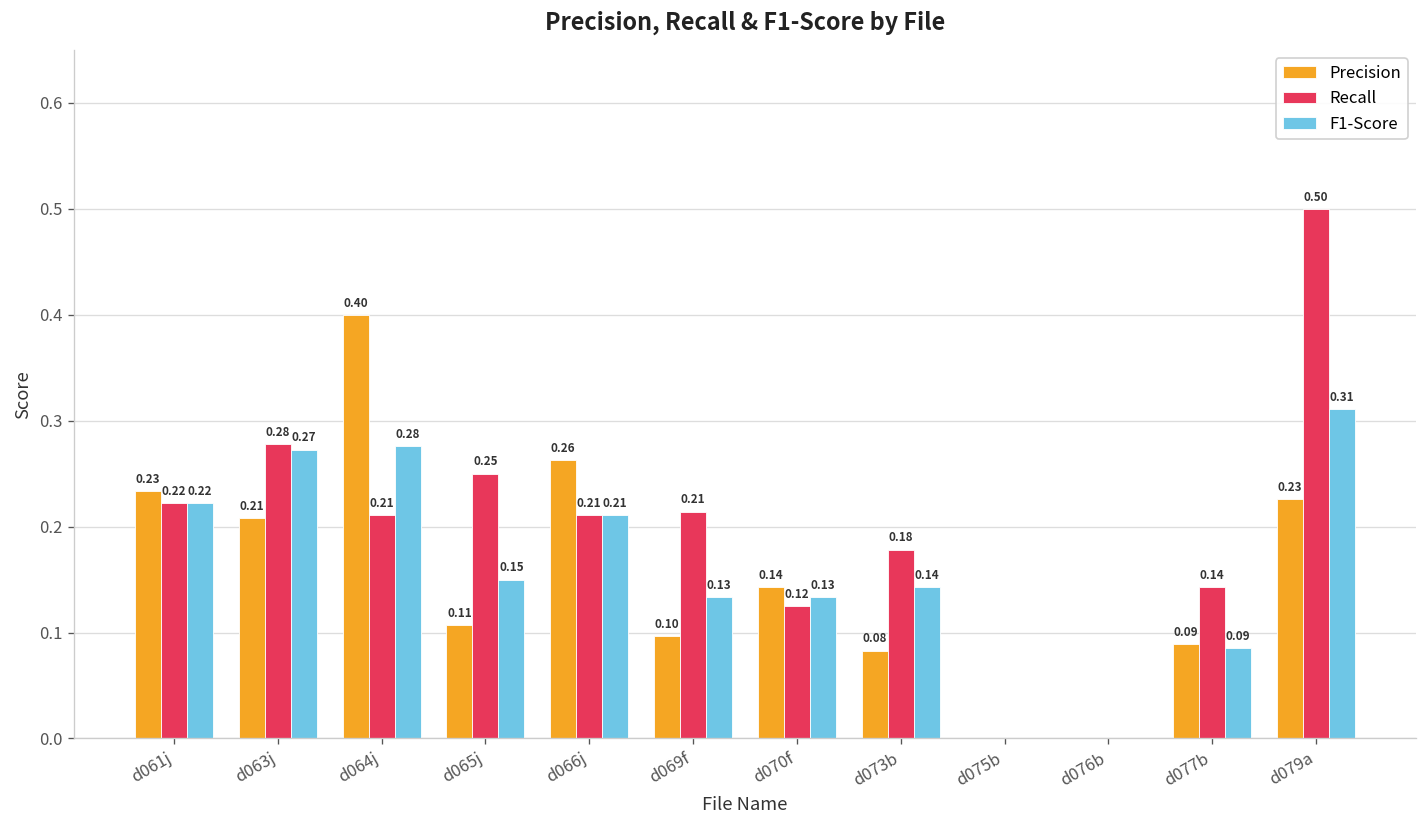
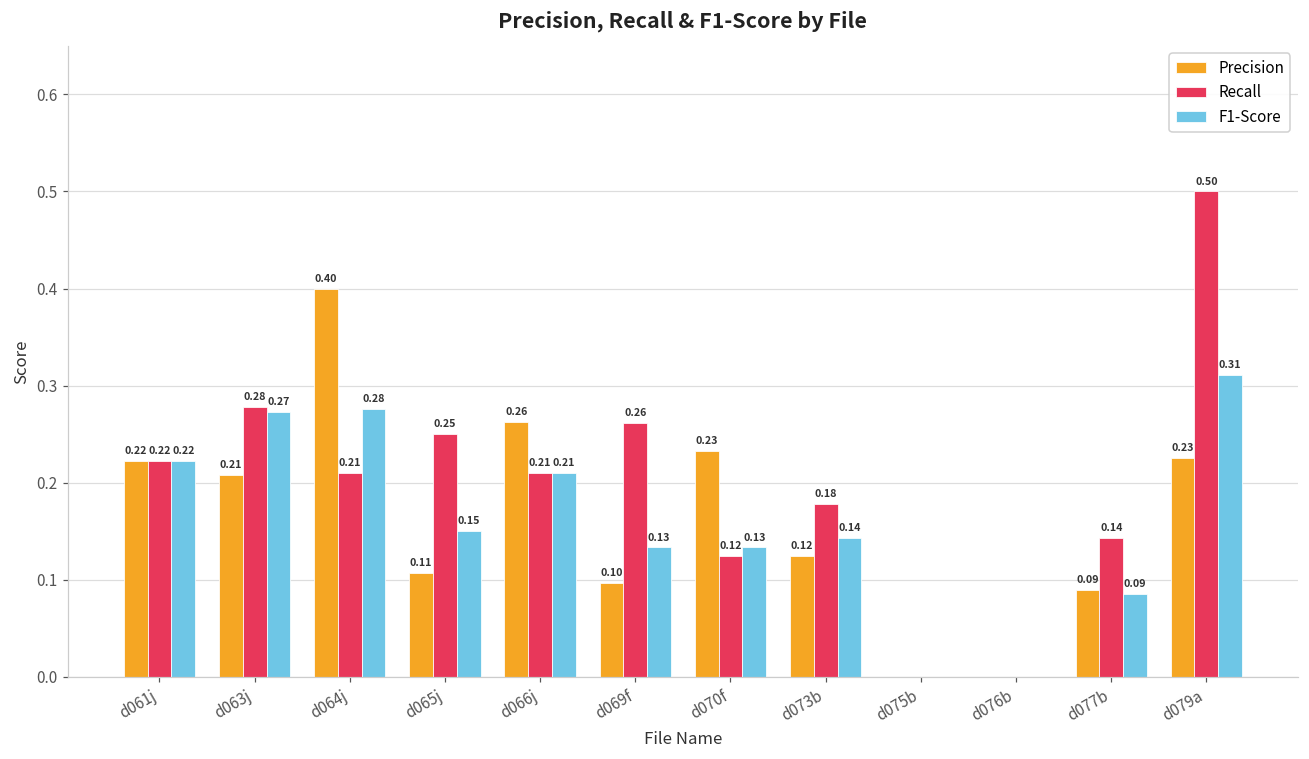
Precision, d061j: 0.23 -> 0.22
Recall, d069f: 0.21 -> 0.26
Precision, d070f: 0.14 -> 0.23
Precision, d073b: 0.08 -> 0.12
